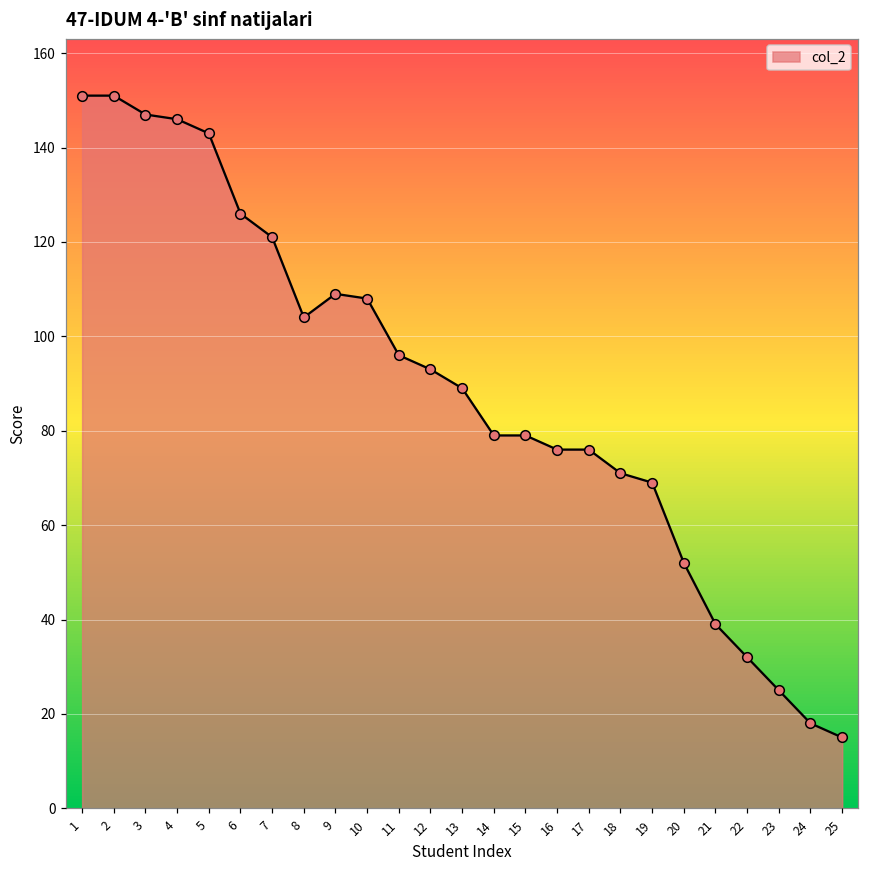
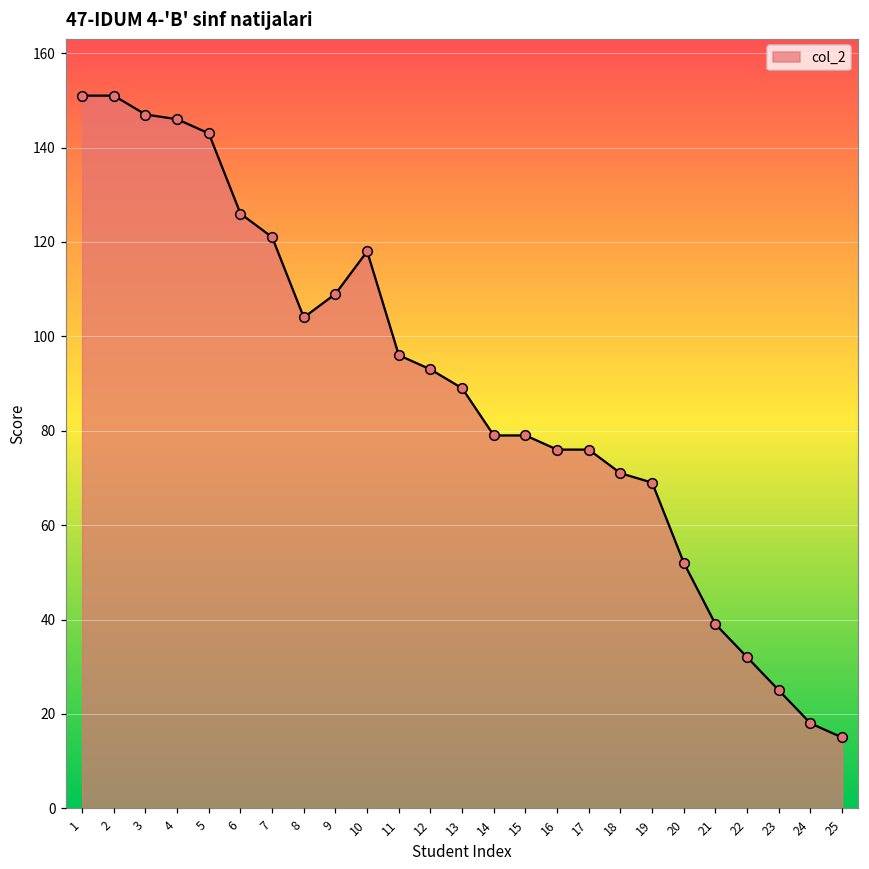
10: 108 -> 118
